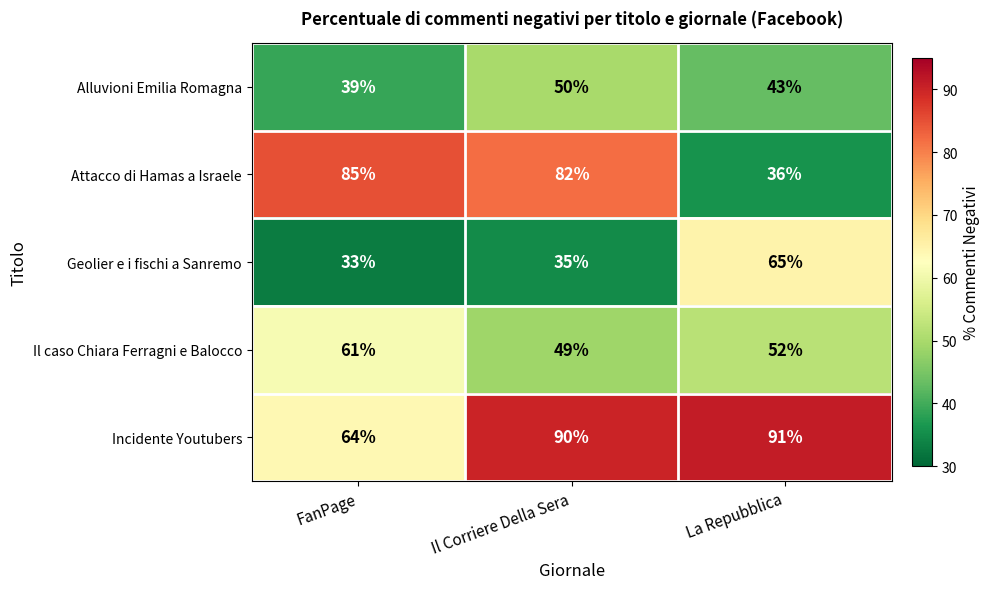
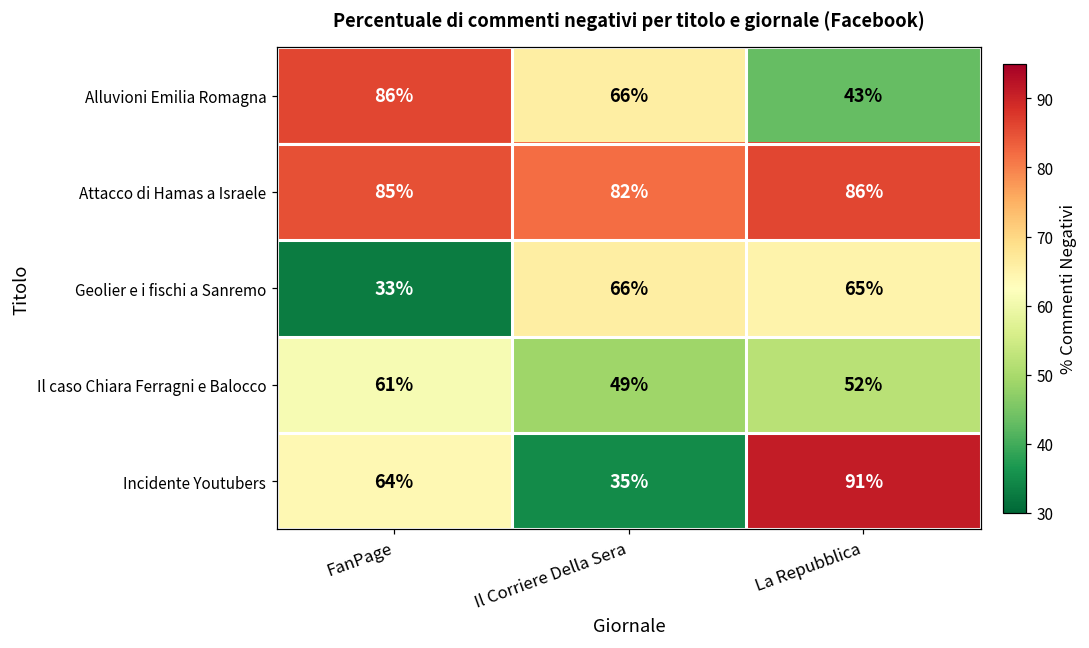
Alluvioni Emilia Romagna, FanPage: 39% -> 86%
Alluvioni Emilia Romagna, Il Corriere Della Sera: 50% -> 66%
Attacco di Hamas a Israele, La Repubblica: 36% -> 86%
Geolier e i fischi a Sanremo, Il Corriere Della Sera: 35% -> 66%
Incidente Youtubers, Il Corriere Della Sera: 90% -> 35%
